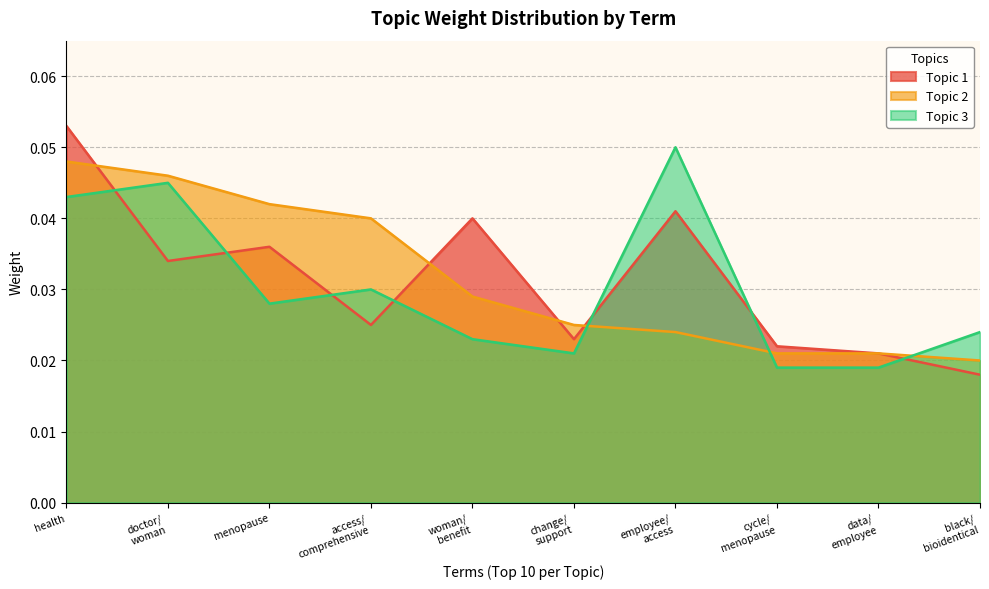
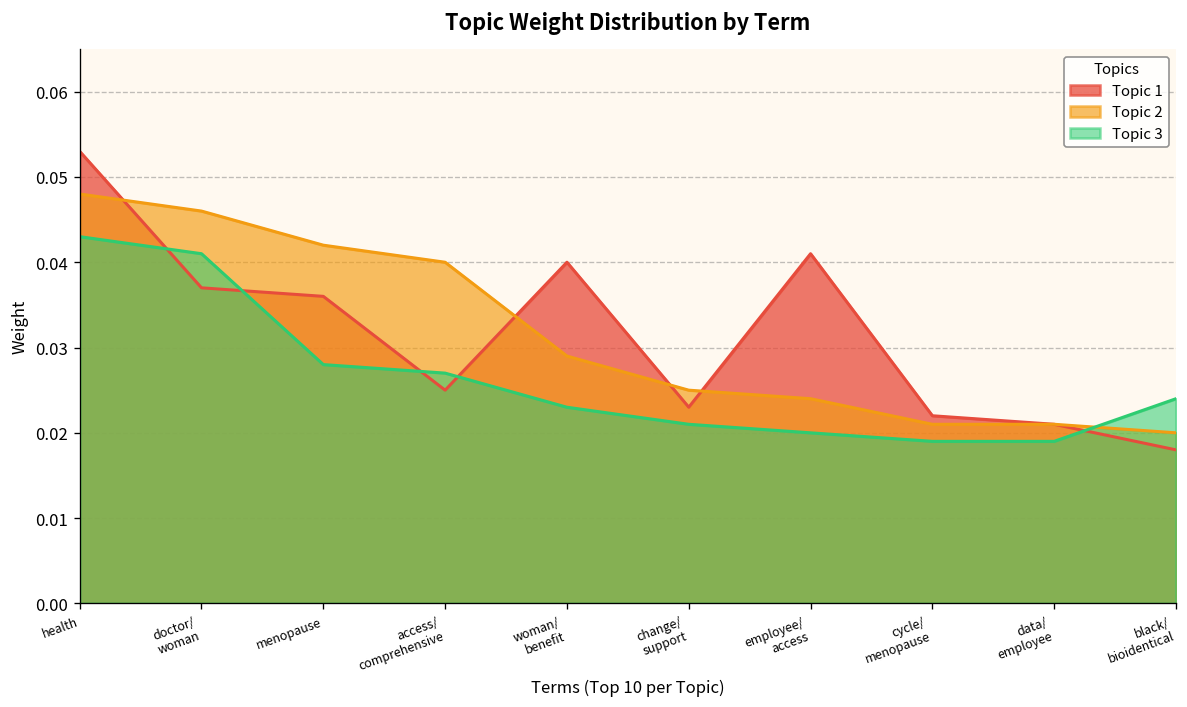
Topic 1, doctor/ woman: 0.034 -> 0.037
Topic 3, doctor/ woman: 0.045 -> 0.041
Topic 3, access/ comprehensive: 0.030 -> 0.027
Topic 3, employee/ access: 0.05 -> 0.02
